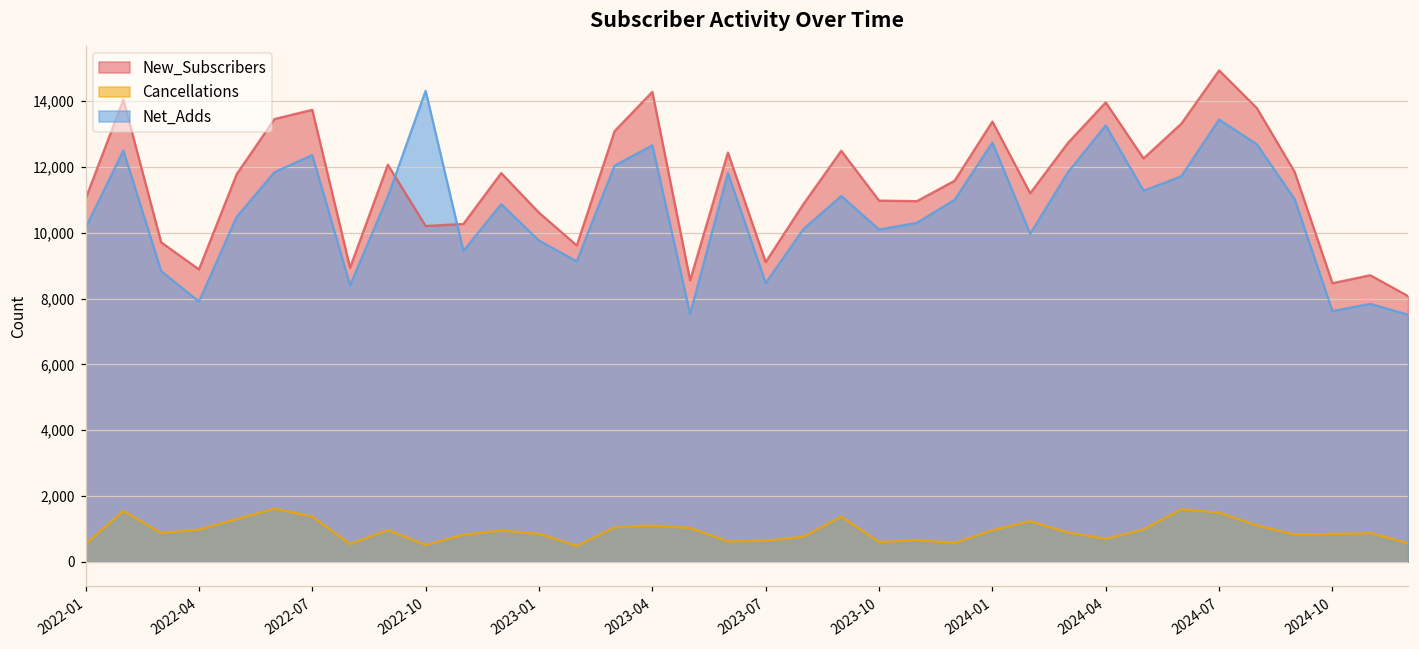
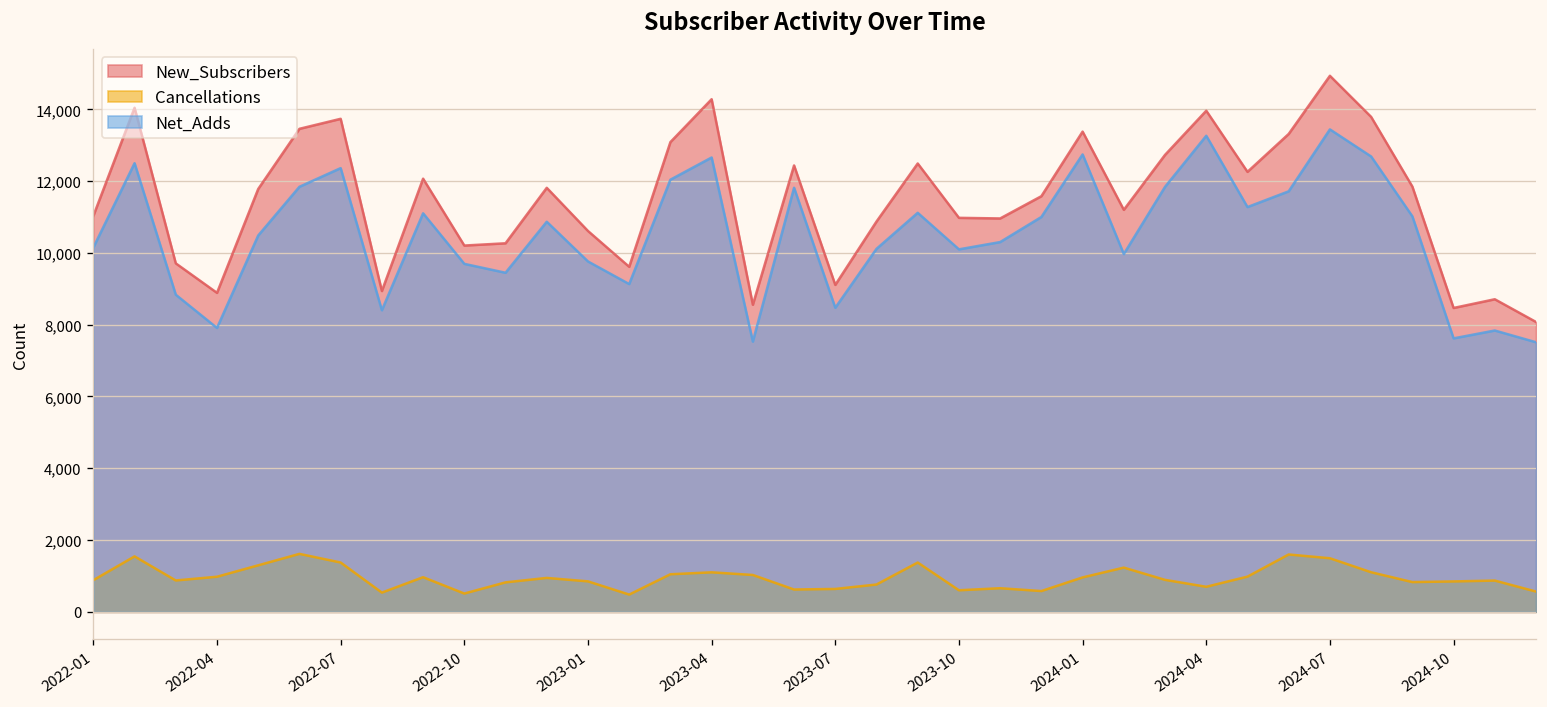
Cancellations, 2022-01: 500 -> 900
Net_Adds, 2022-10: 14,300 -> 9,700
